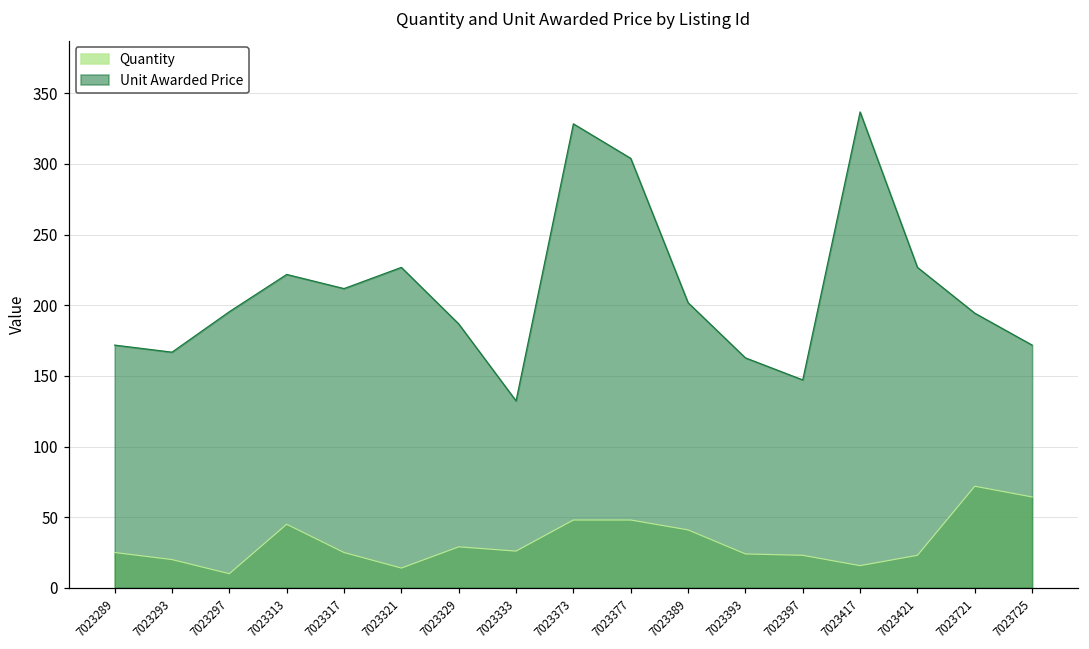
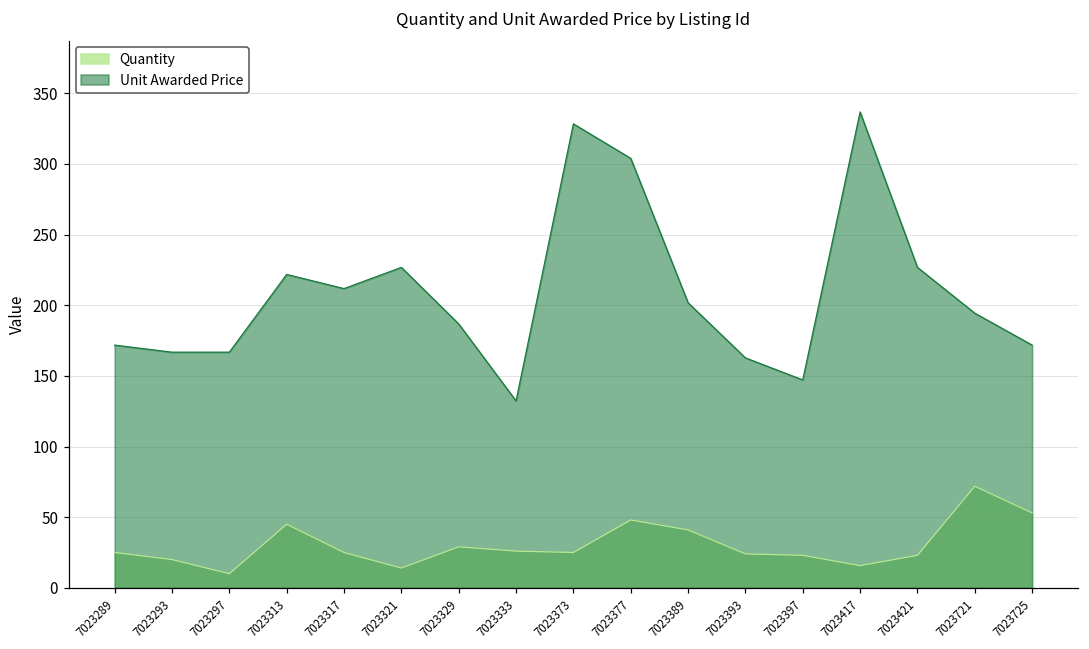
Unit Awarded Price, 7023297: 195 -> 167
Quantity, 7023373: 48 -> 25
Quantity, 7023725: 64 -> 53
